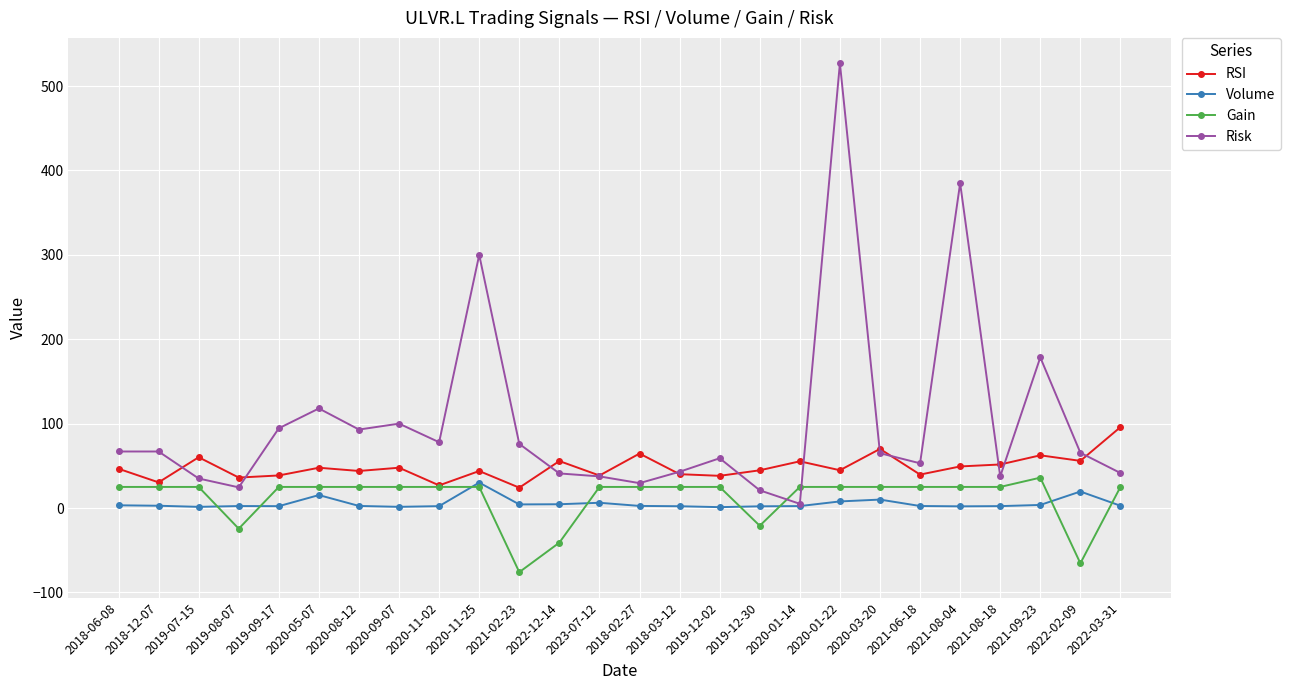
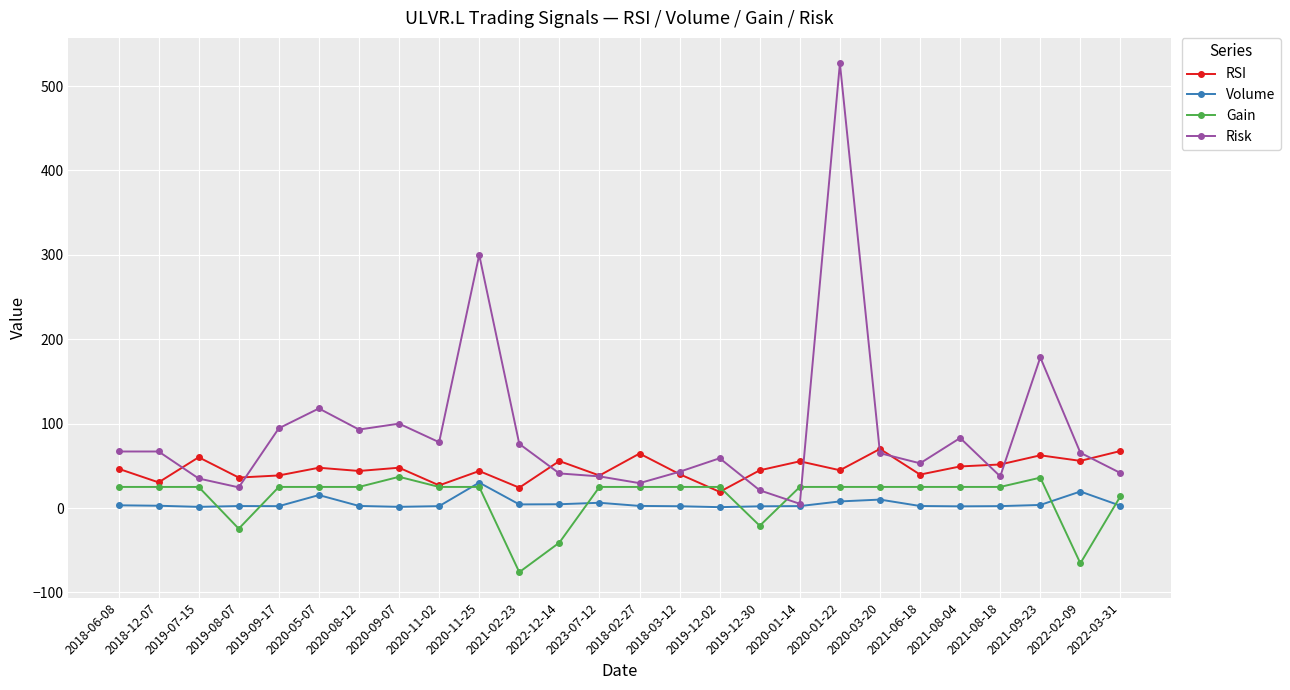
Gain, 2020-09-07: 30 -> 40
RSI, 2019-12-02: 40 -> 20
Risk, 2021-08-04: 390 -> 80
RSI, 2022-03-31: 100 -> 70
Gain, 2022-03-31: 30 -> 10
